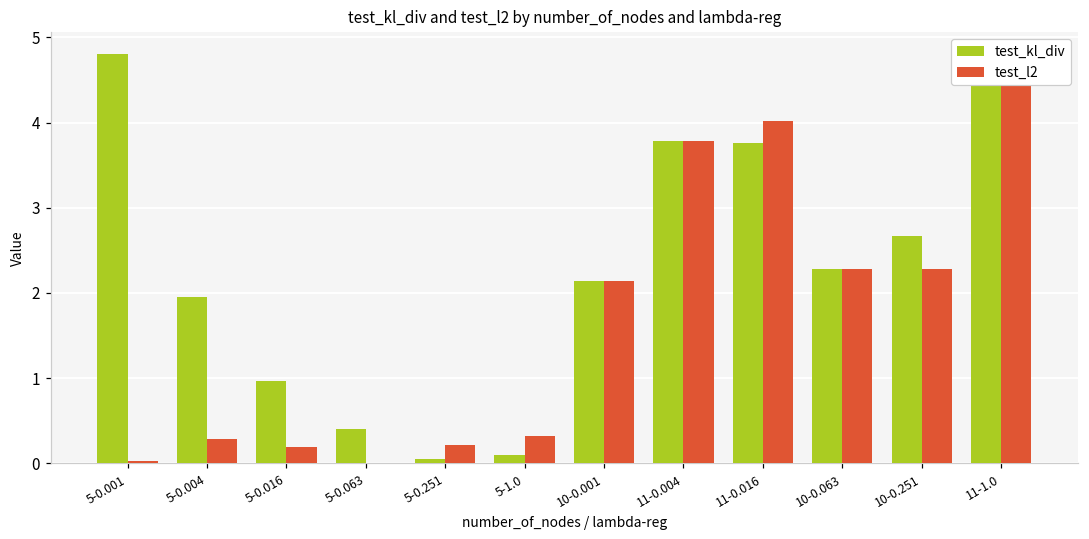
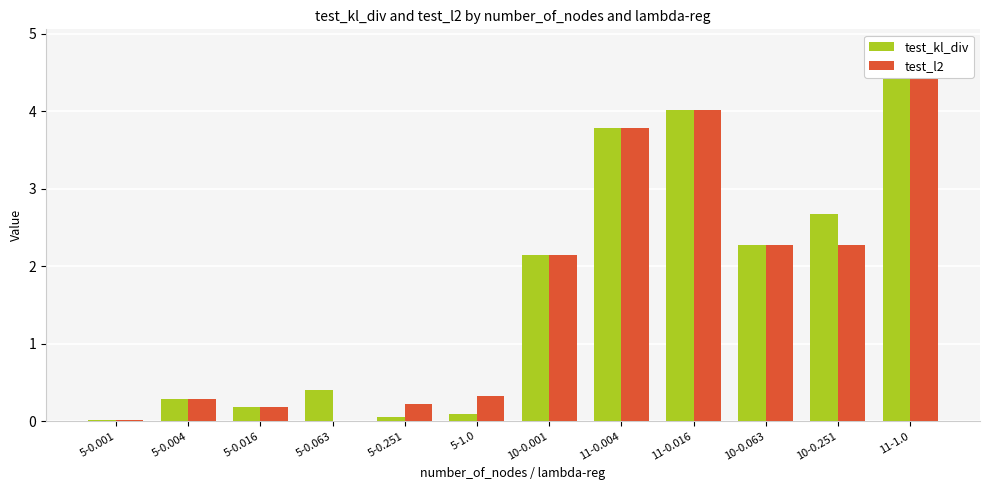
test_kl_div, 5-0.001: 4.8 -> 0.0
test_kl_div, 5-0.004: 2.0 -> 0.3
test_kl_div, 5-0.016: 1.0 -> 0.2
test_kl_div, 11-0.016: 3.8 -> 4.0
